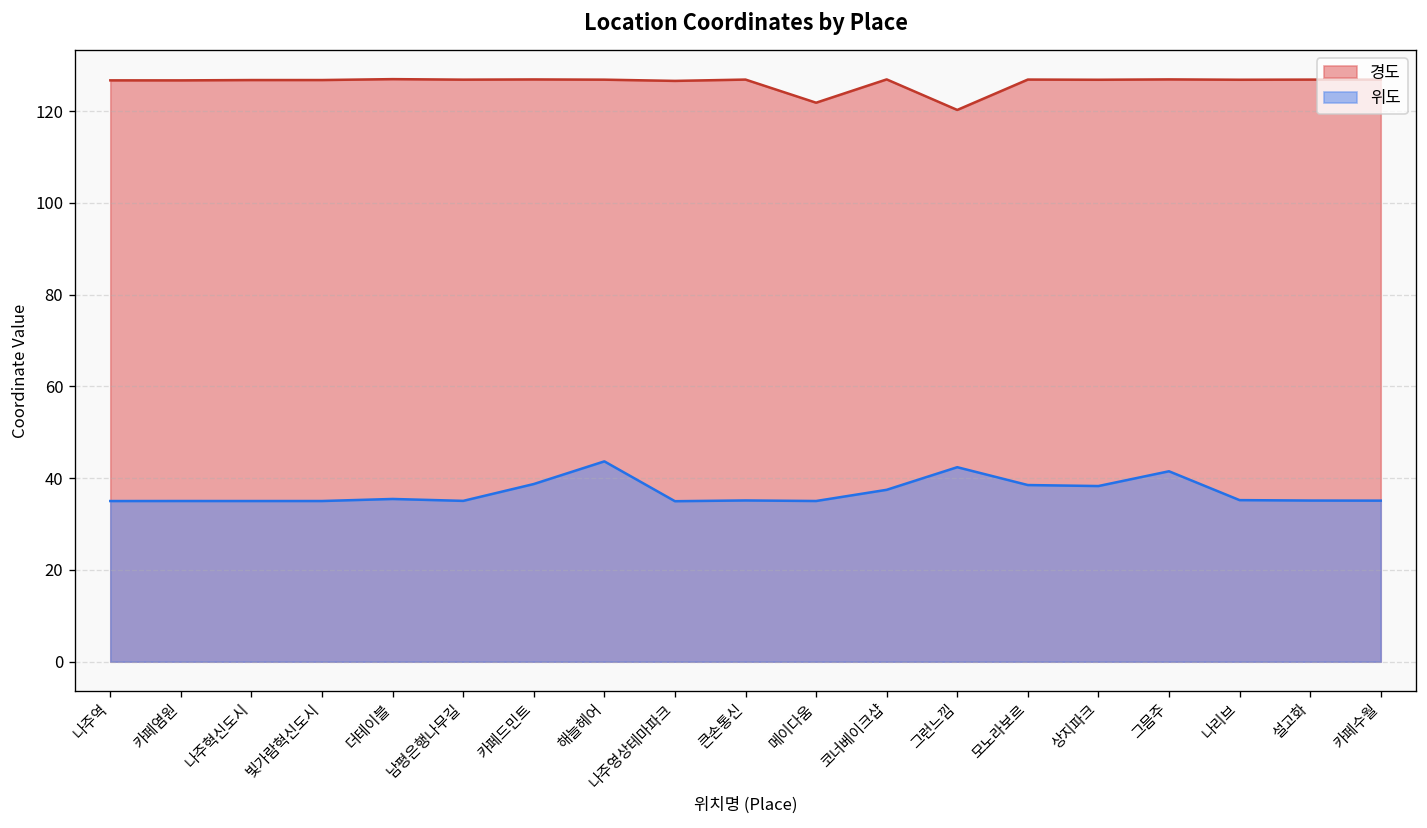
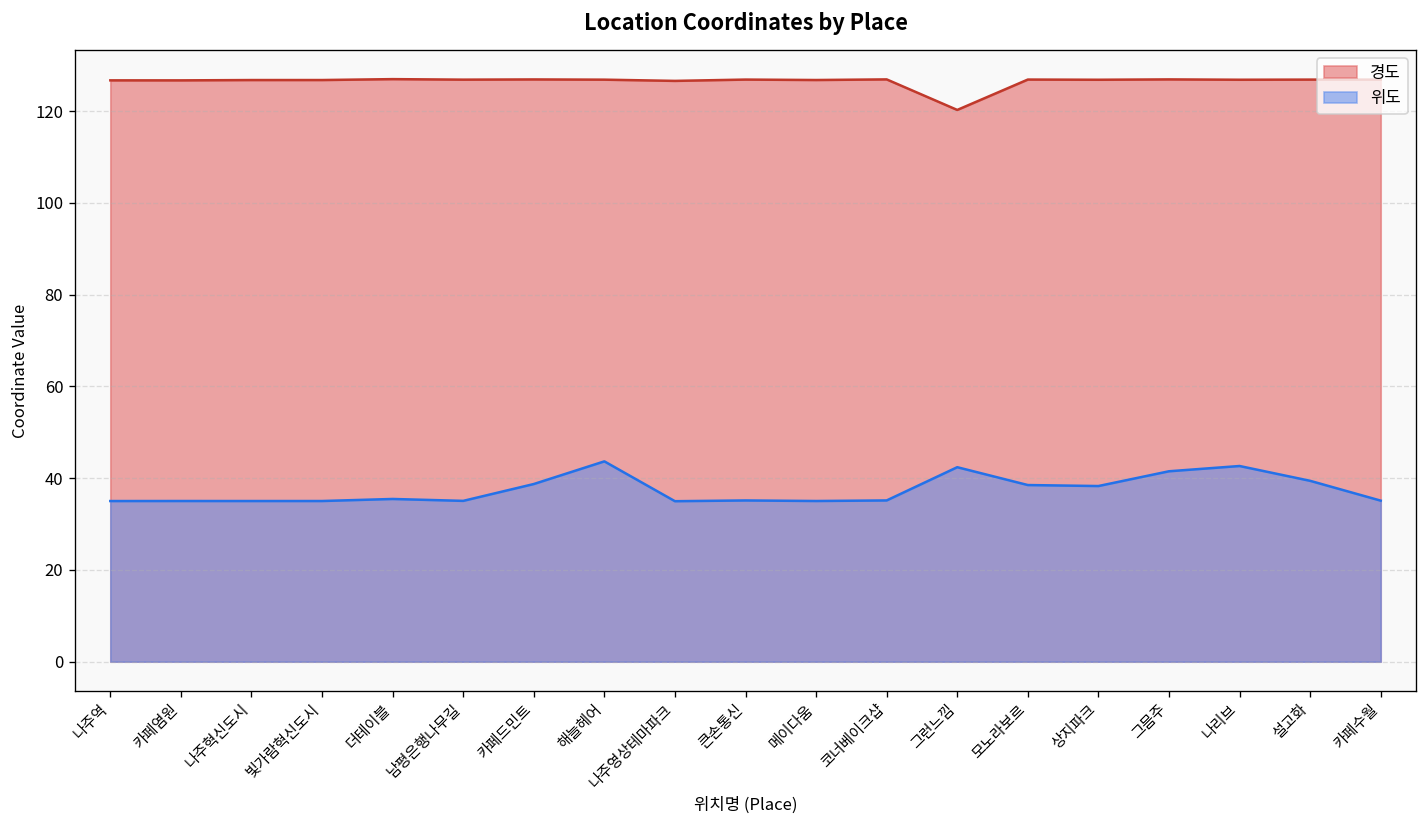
경도, 메이다움: 122 -> 127
위도, 코너베이크샵: 37 -> 35
위도, 나리브: 35 -> 43
위도, 설고화: 35 -> 39
